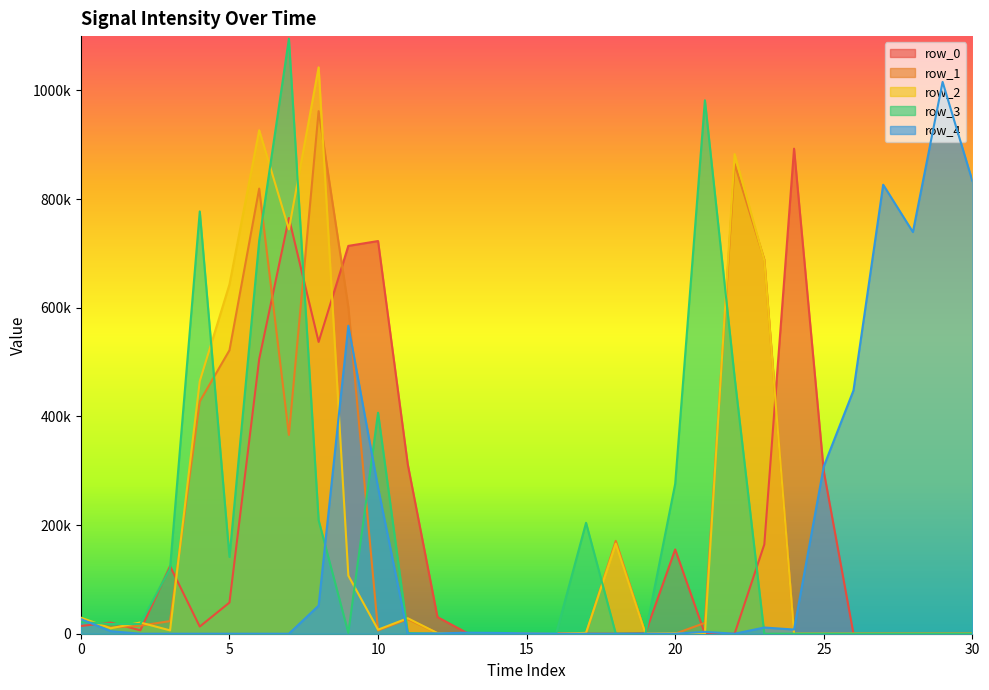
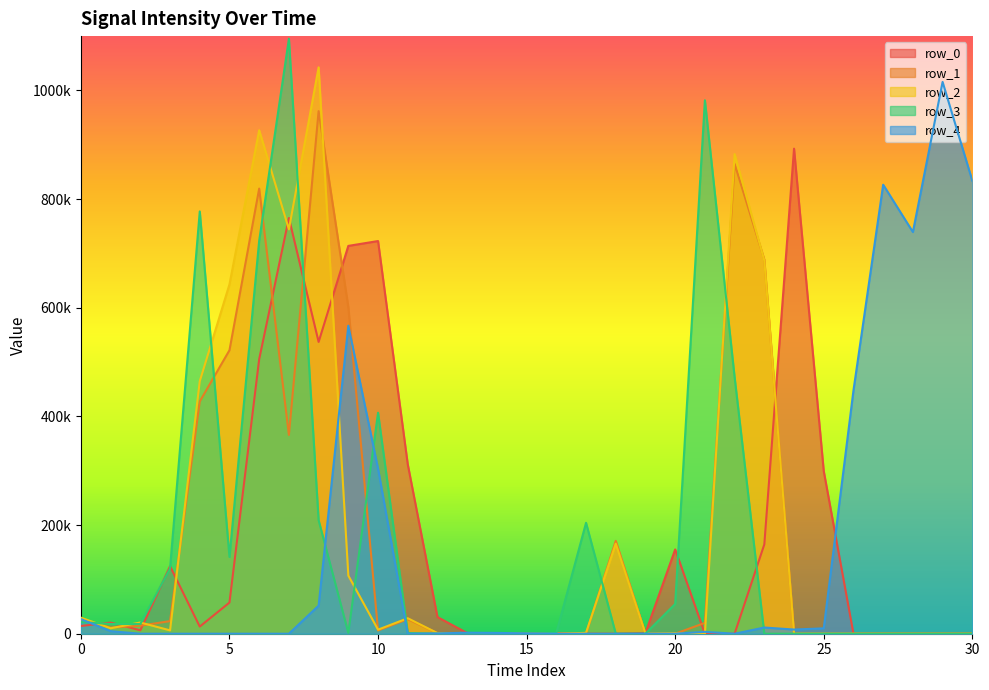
row_4, 10: 270000 -> 300000
row_3, 20: 280000 -> 50000
row_4, 25: 310000 -> 10000
